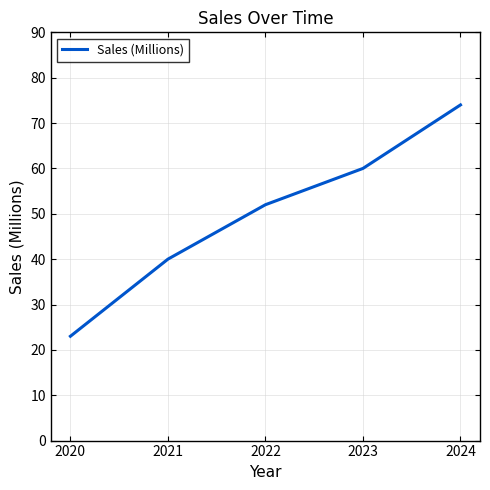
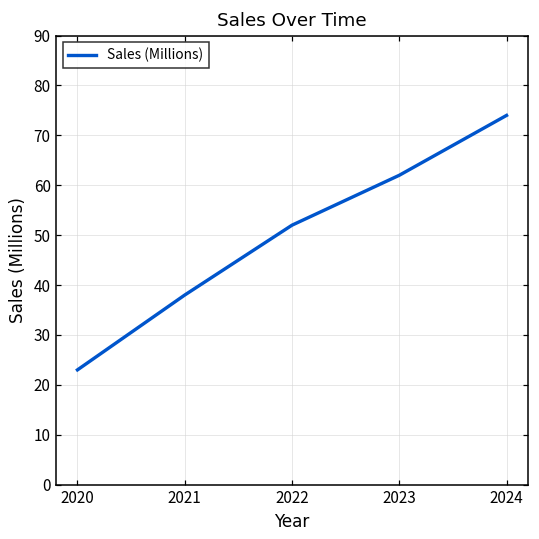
2021: 40 -> 38
2023: 60 -> 62
